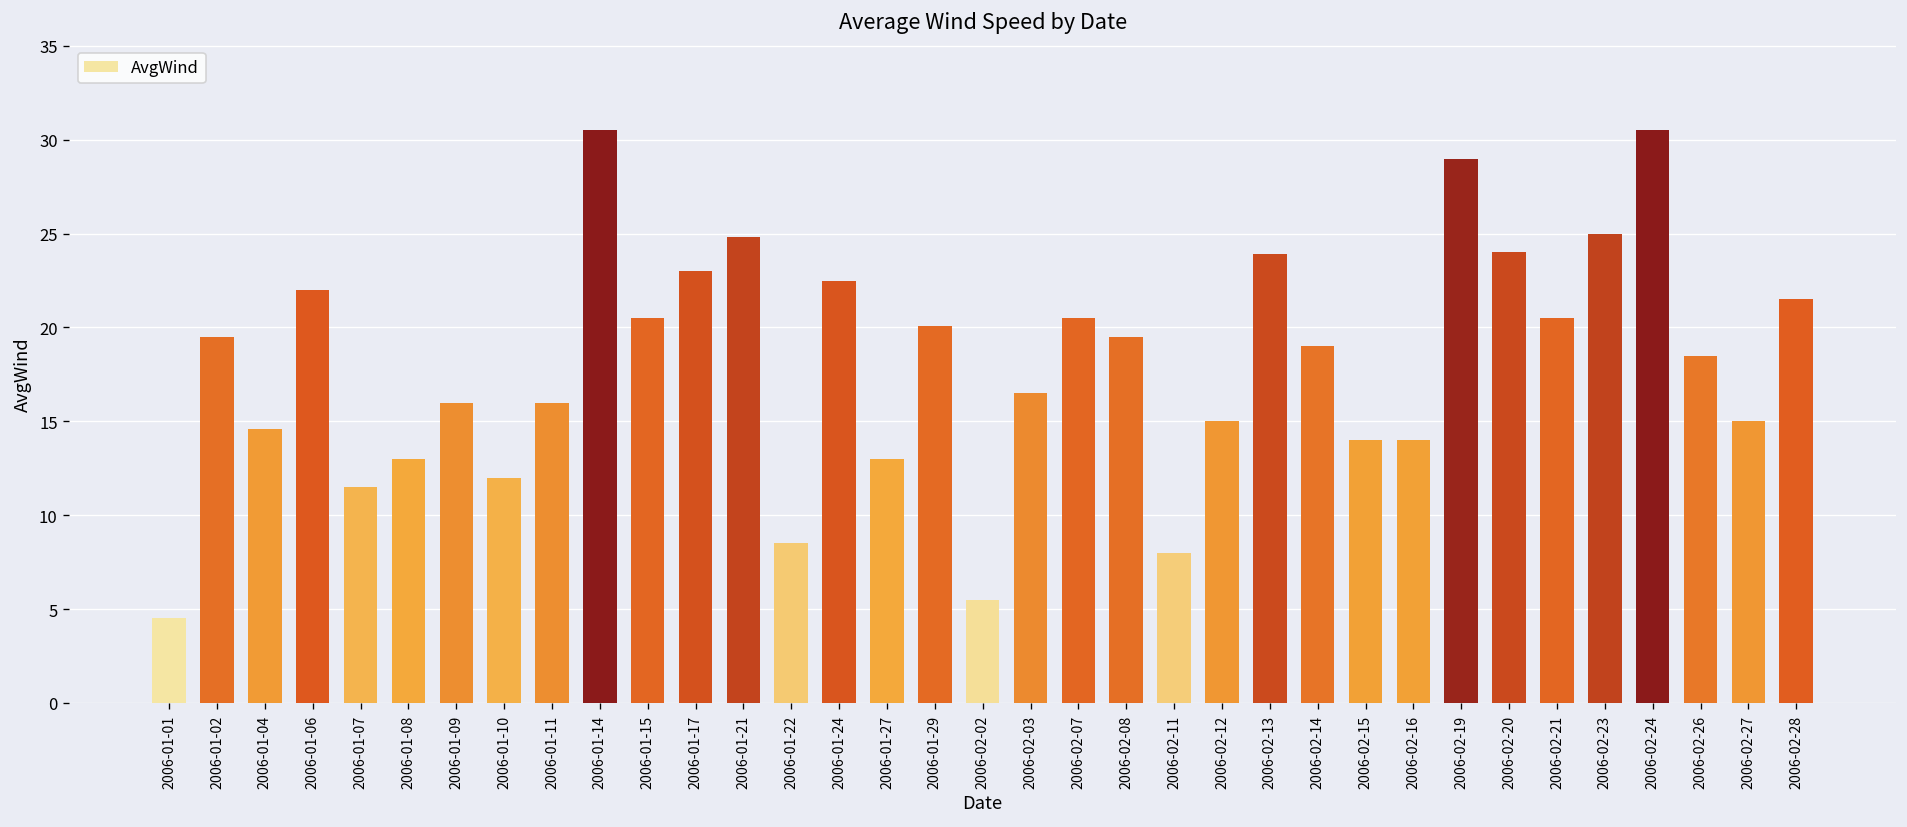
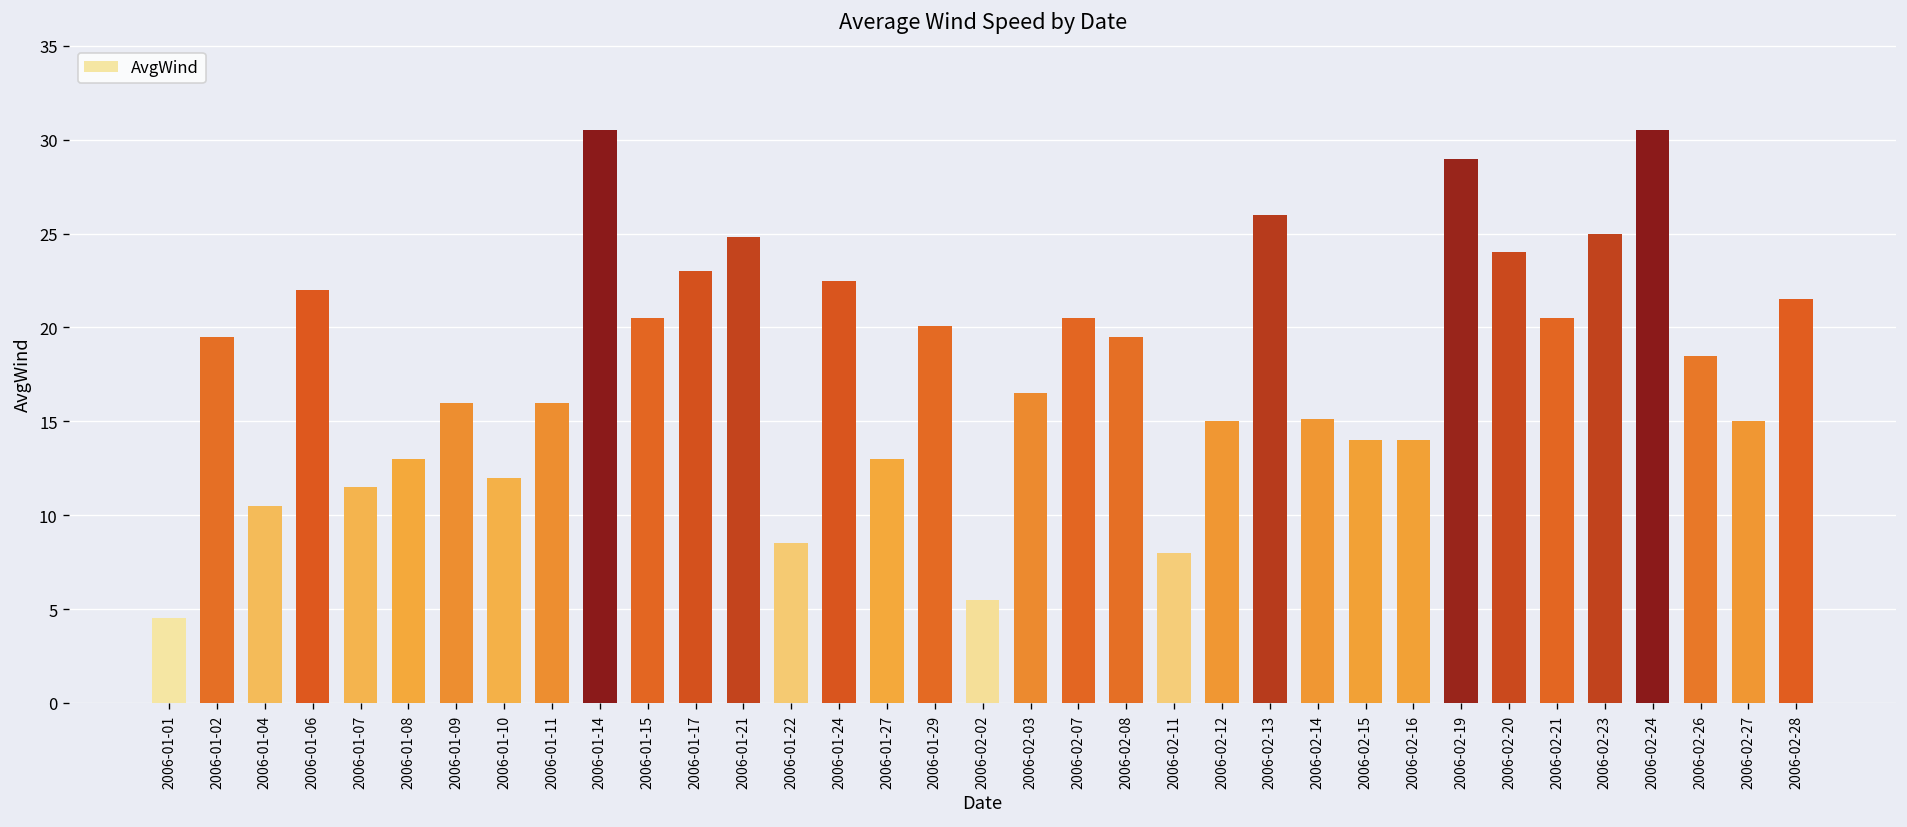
2006-01-04: 14.6 -> 10.5
2006-02-13: 23.9 -> 26.0
2006-02-14: 19.0 -> 15.1
